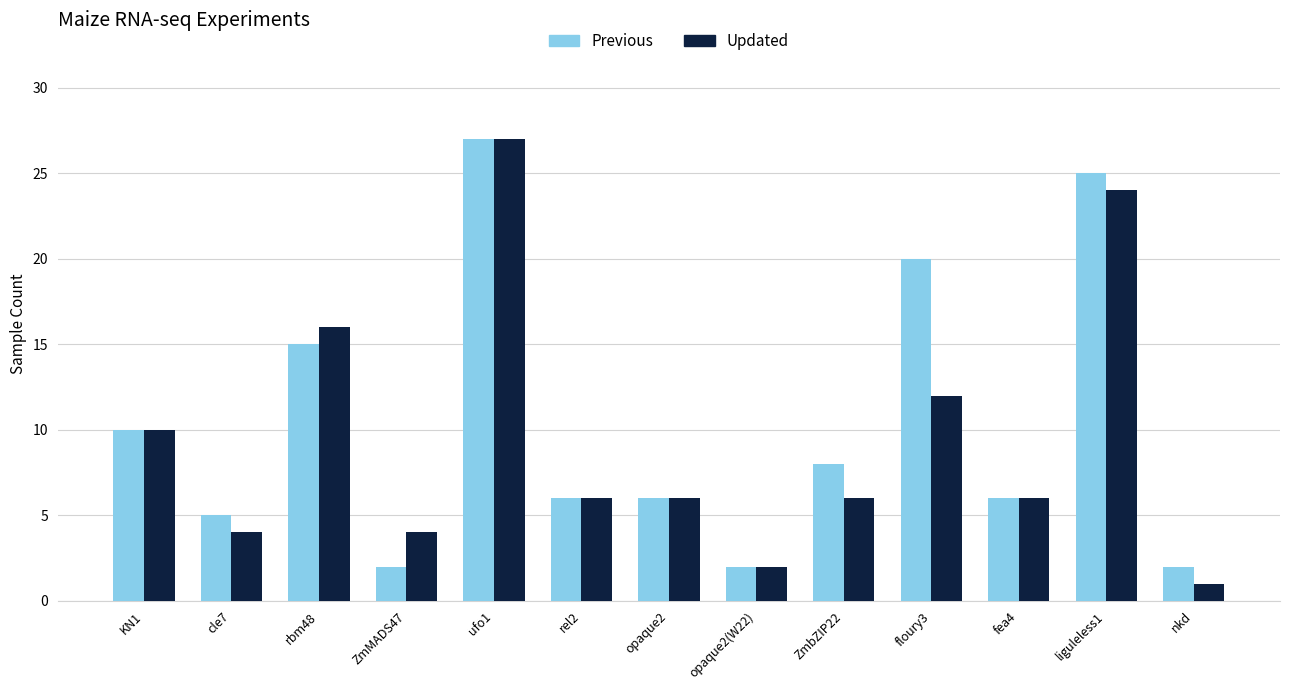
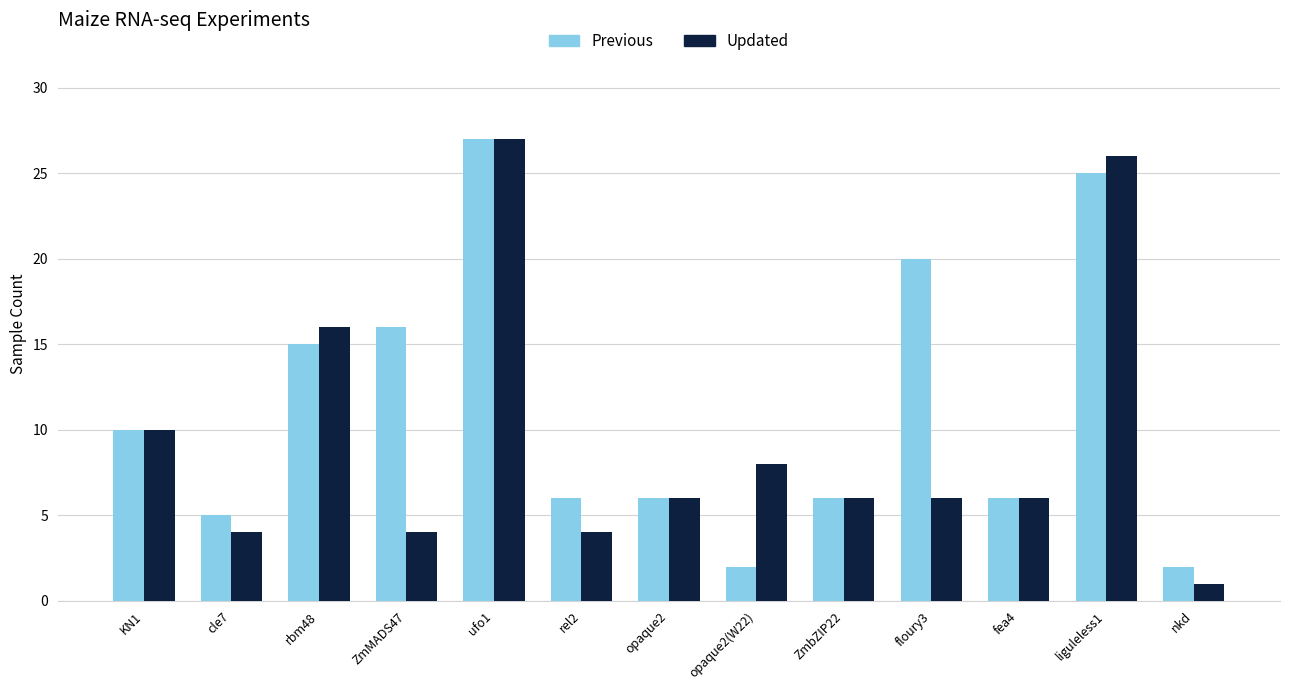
Previous, ZmMADS47: 2 -> 16
Updated, rel2: 6 -> 4
Updated, opaque2(W22): 2 -> 8
Previous, ZmbZIP22: 8 -> 6
Updated, floury3: 12 -> 6
Updated, liguleless1: 24 -> 26
